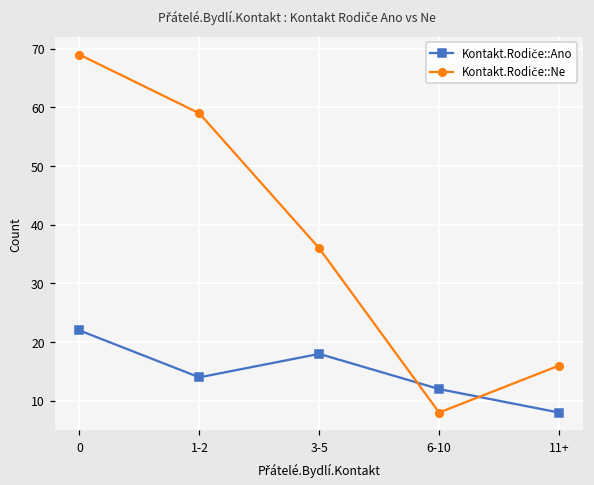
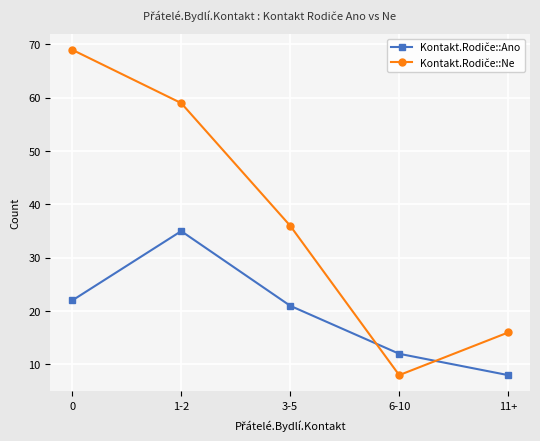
Kontakt.Rodiče::Ano, 1-2: 14 -> 35
Kontakt.Rodiče::Ano, 3-5: 18 -> 21
